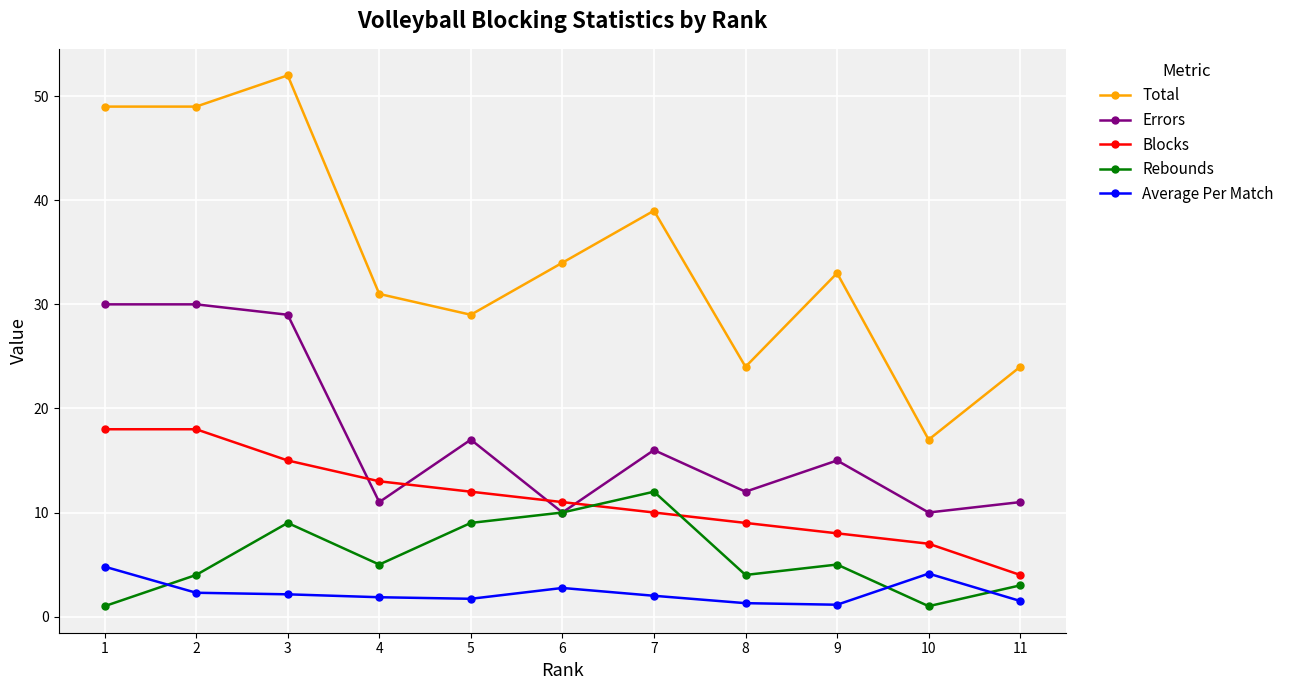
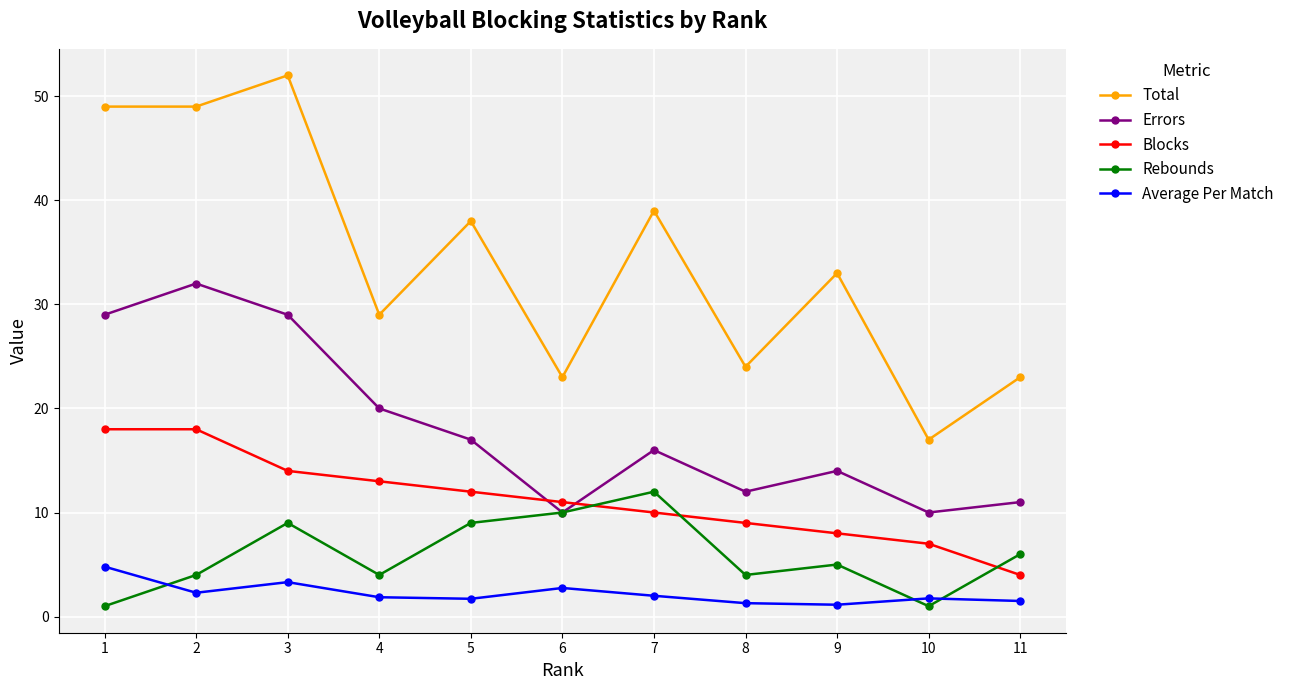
Errors, 1: 30 -> 29
Errors, 2: 30 -> 32
Blocks, 3: 15 -> 14
Average Per Match, 3: 2.1 -> 3.3
Total, 4: 31 -> 29
Errors, 4: 11 -> 20
Rebounds, 4: 5 -> 4
Total, 5: 29 -> 38
Total, 6: 34 -> 23
Errors, 9: 15 -> 14
Average Per Match, 10: 4.1 -> 1.8
Total, 11: 24 -> 23
Rebounds, 11: 3 -> 6
